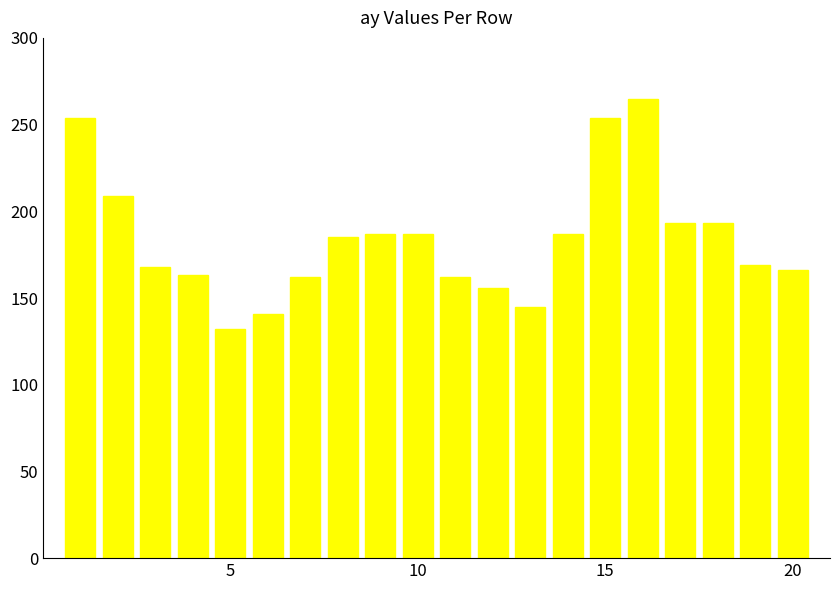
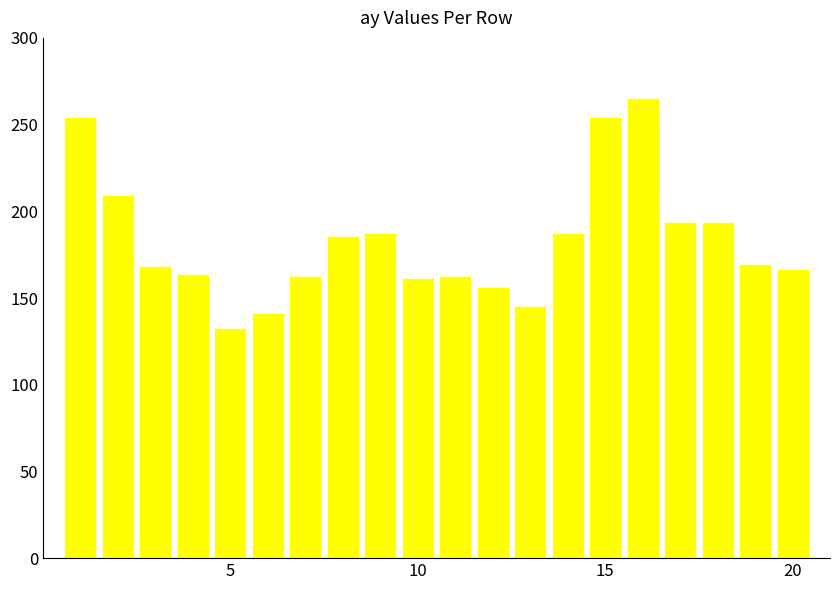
10: 187 -> 161
